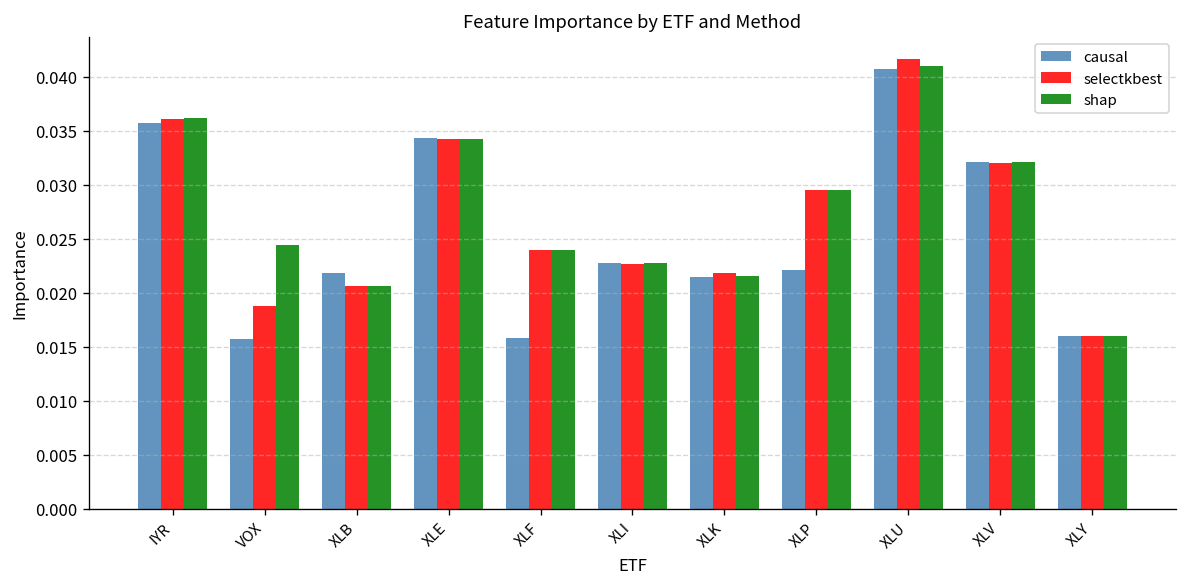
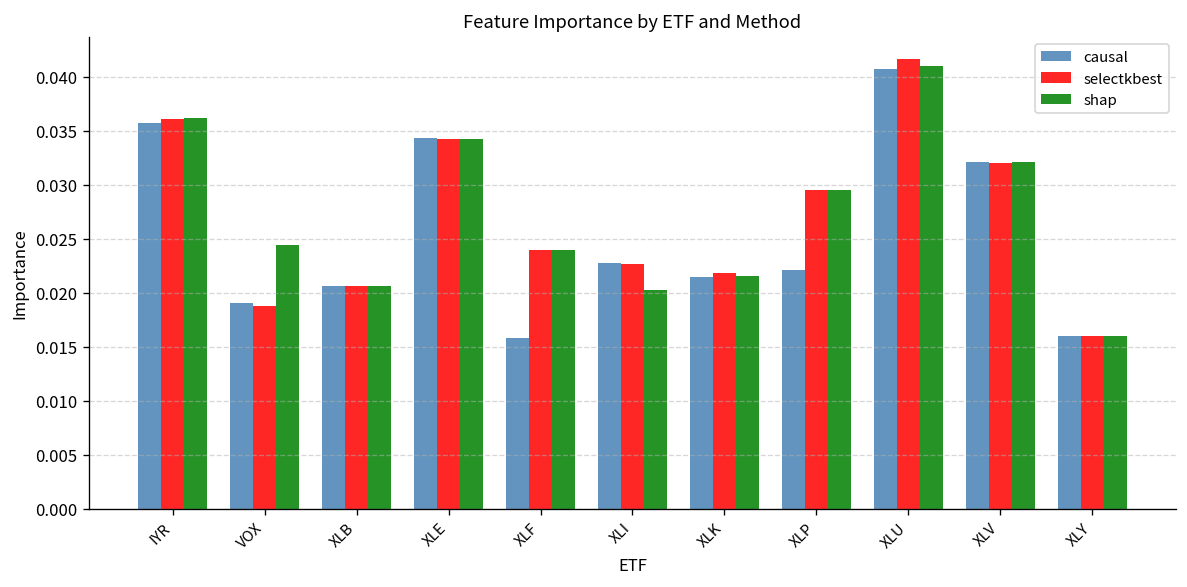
causal, VOX: 0.016 -> 0.019
causal, XLB: 0.022 -> 0.021
shap, XLI: 0.023 -> 0.020
